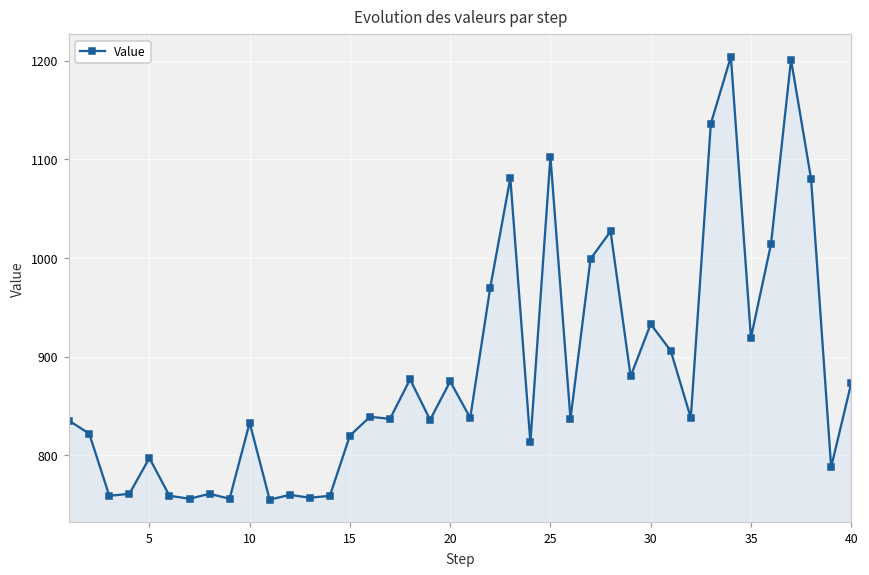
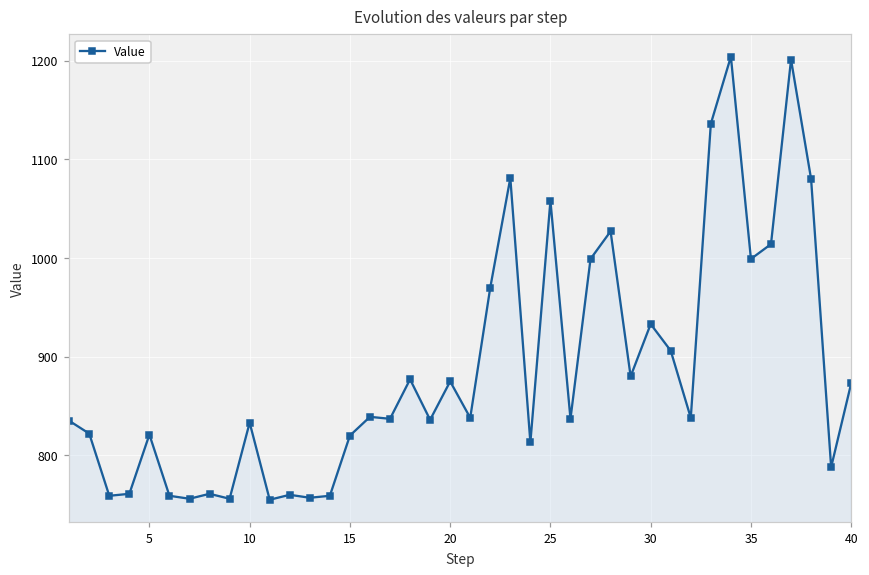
5: 800 -> 820
25: 1100 -> 1060
35: 920 -> 1000
